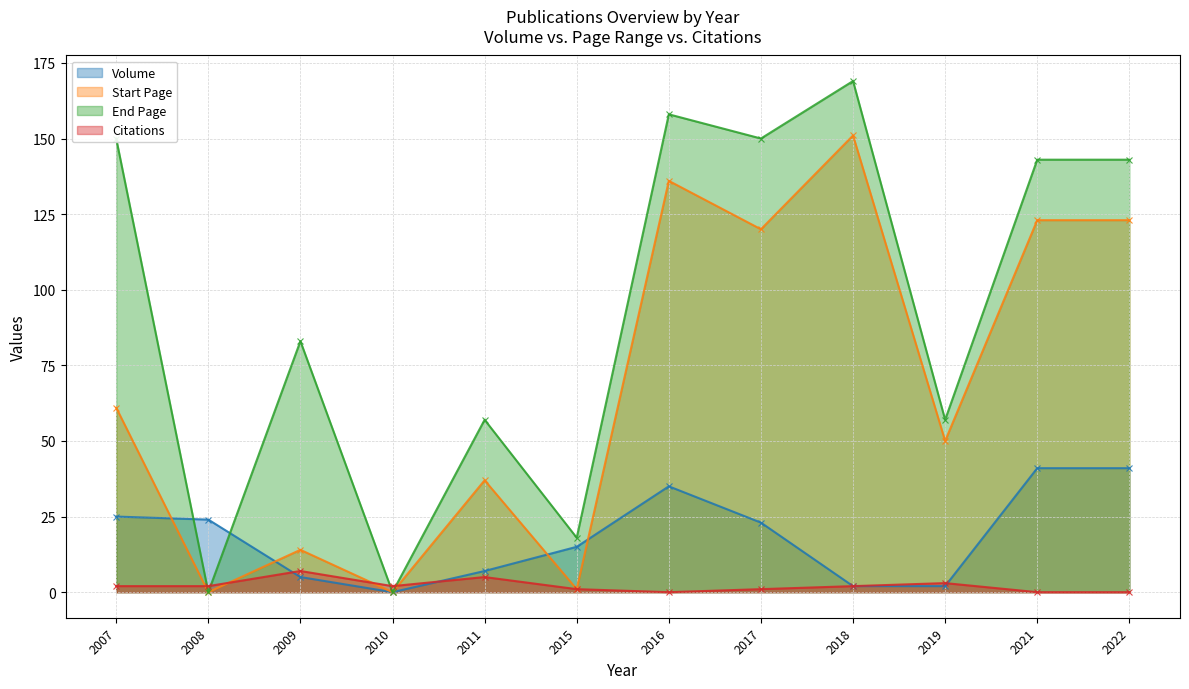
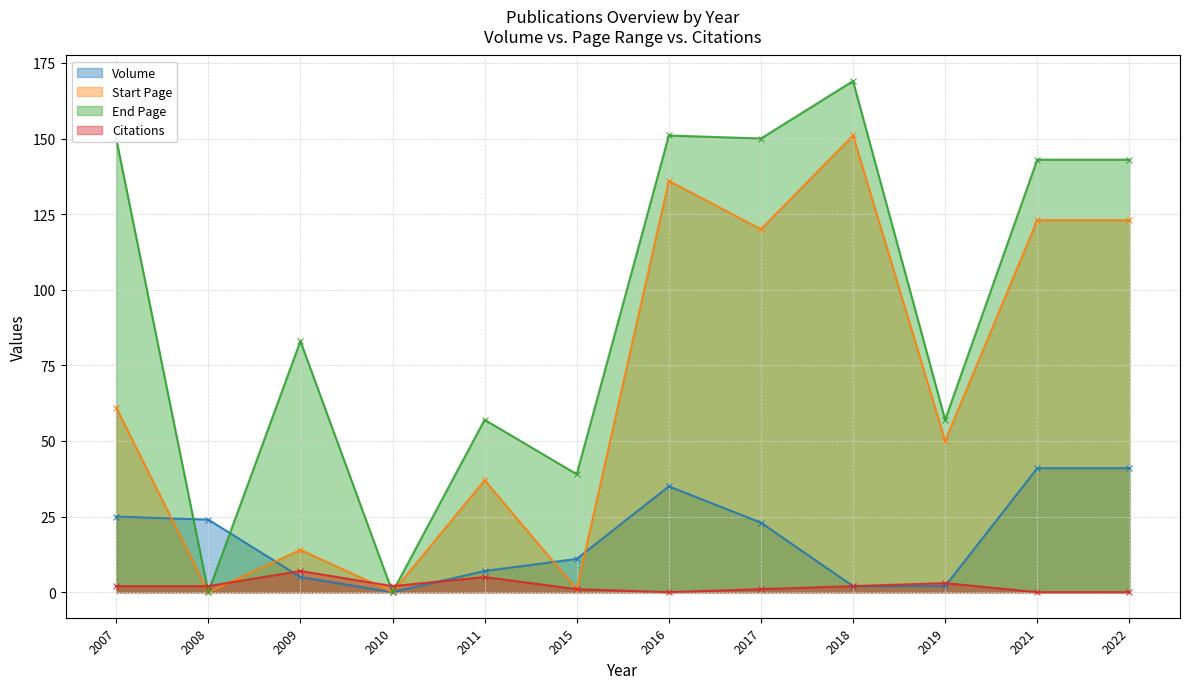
Volume, 2015: 15 -> 11
End Page, 2015: 18 -> 39
End Page, 2016: 158 -> 151
